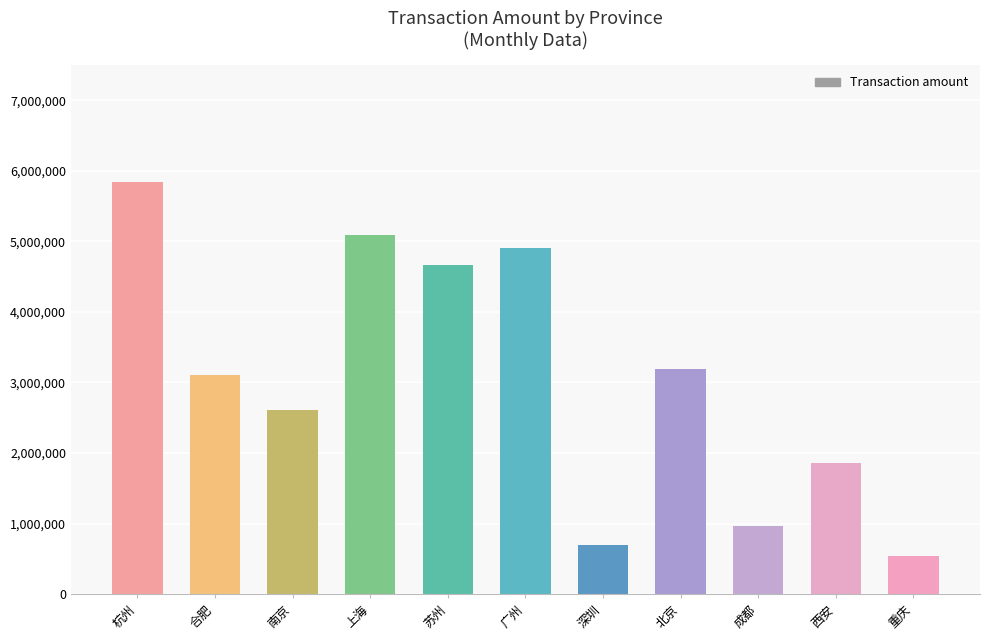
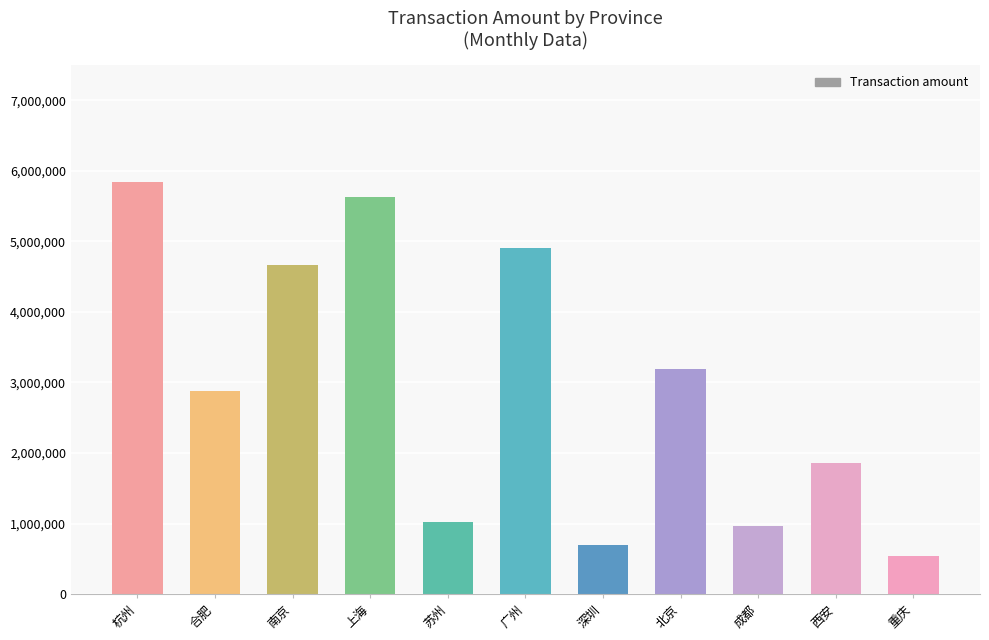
合肥: 3,100,000 -> 2,900,000
南京: 2,600,000 -> 4,700,000
上海: 5,100,000 -> 5,600,000
苏州: 4,700,000 -> 1,000,000
